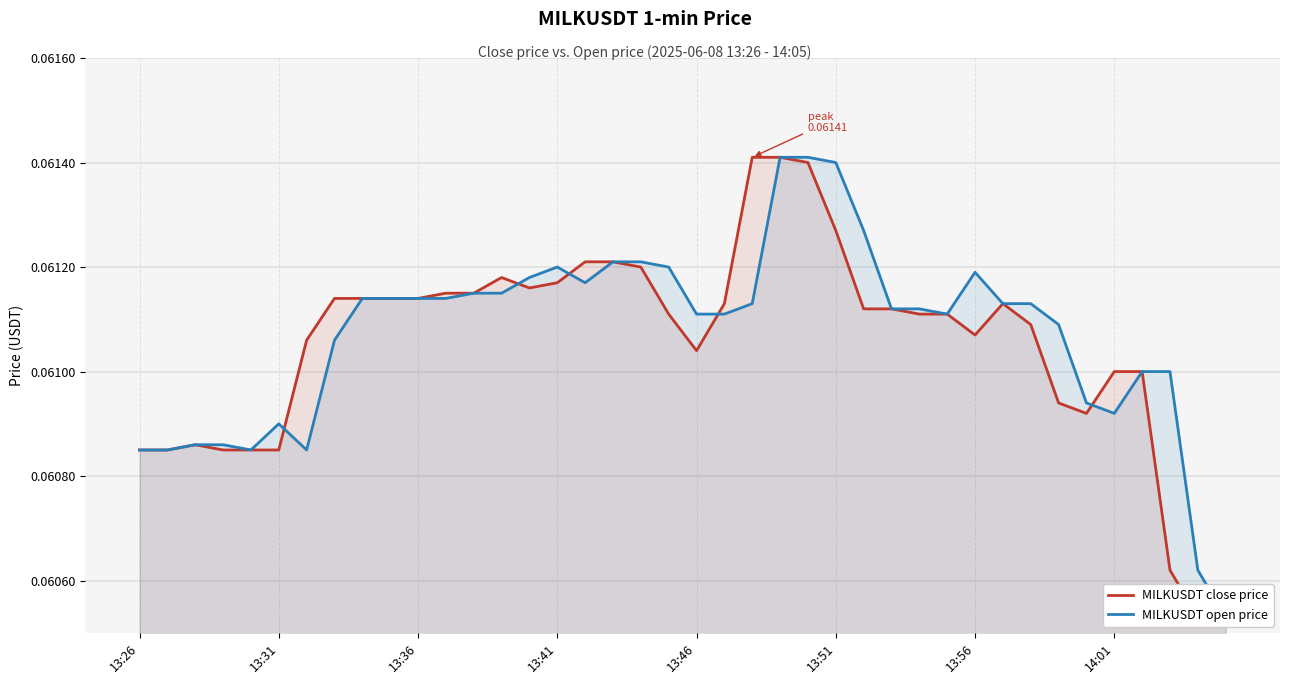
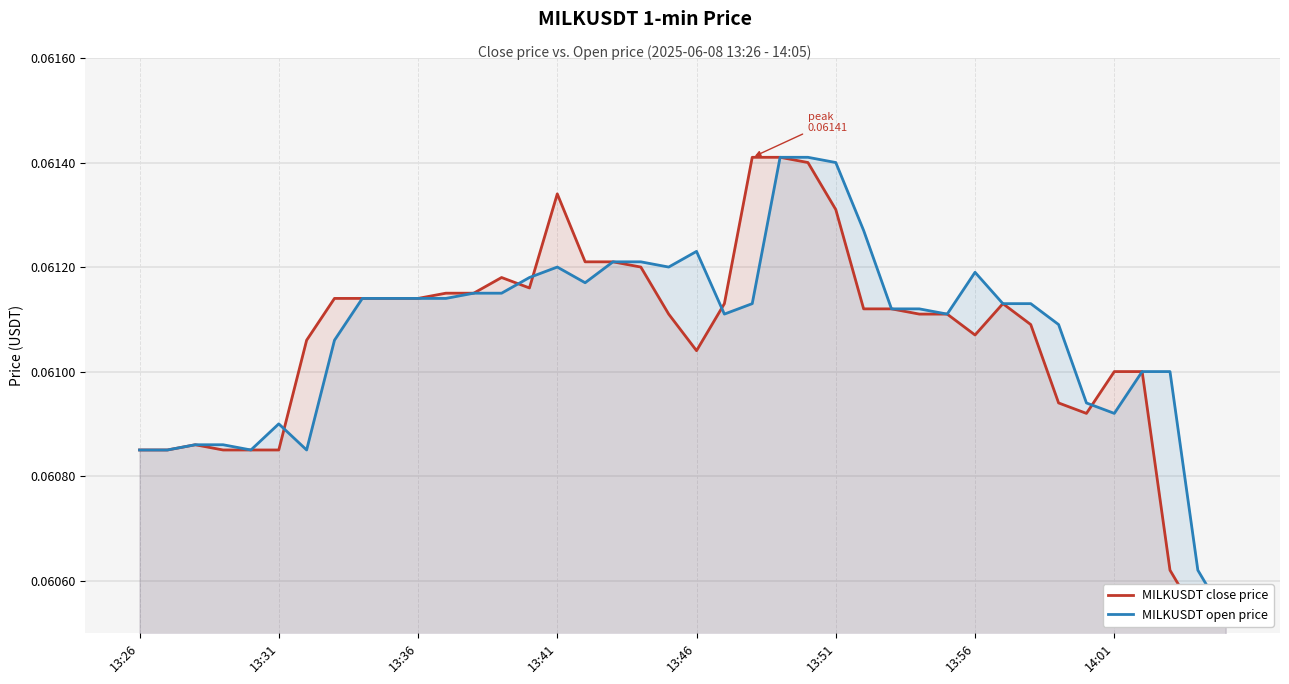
MILKUSDT close price, 13:41: 0.06117 -> 0.06134
MILKUSDT open price, 13:46: 0.06111 -> 0.06123
MILKUSDT close price, 13:51: 0.06127 -> 0.06131
